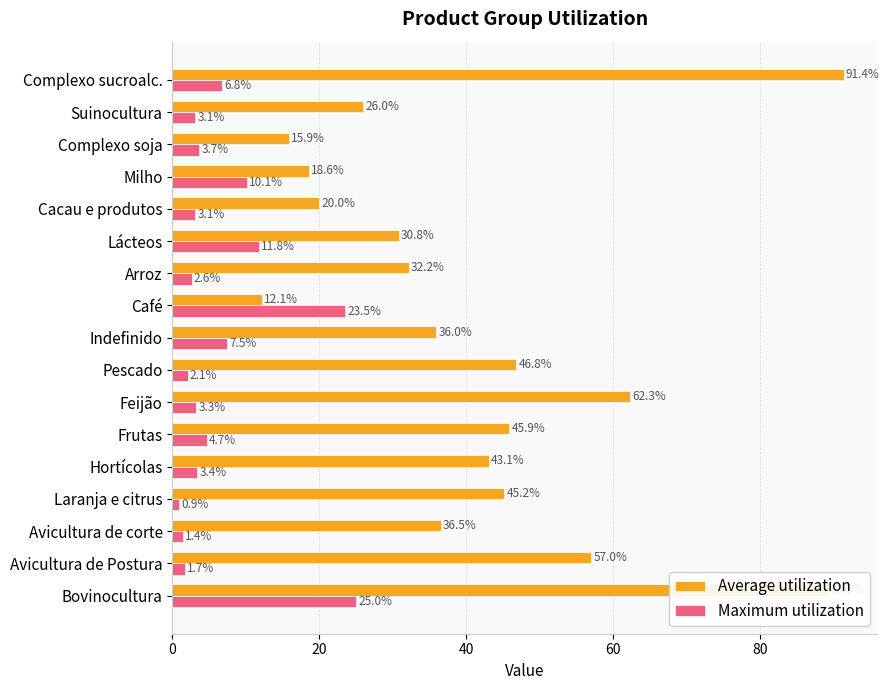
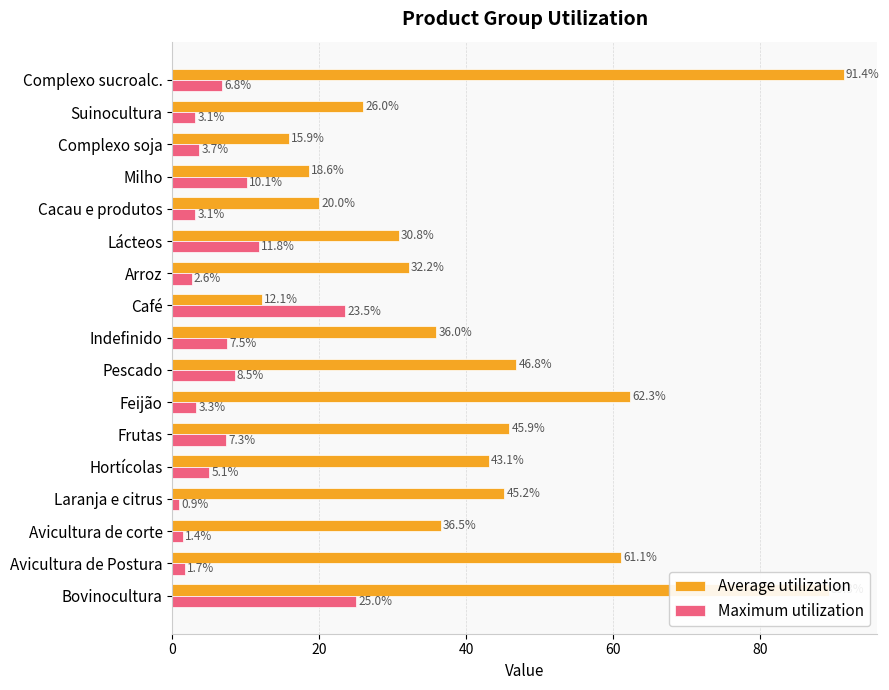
Maximum utilization, Pescado: 2.1% -> 8.5%
Maximum utilization, Frutas: 4.7% -> 7.3%
Maximum utilization, Hortícolas: 3.4% -> 5.1%
Average utilization, Avicultura de Postura: 57.0% -> 61.1%
